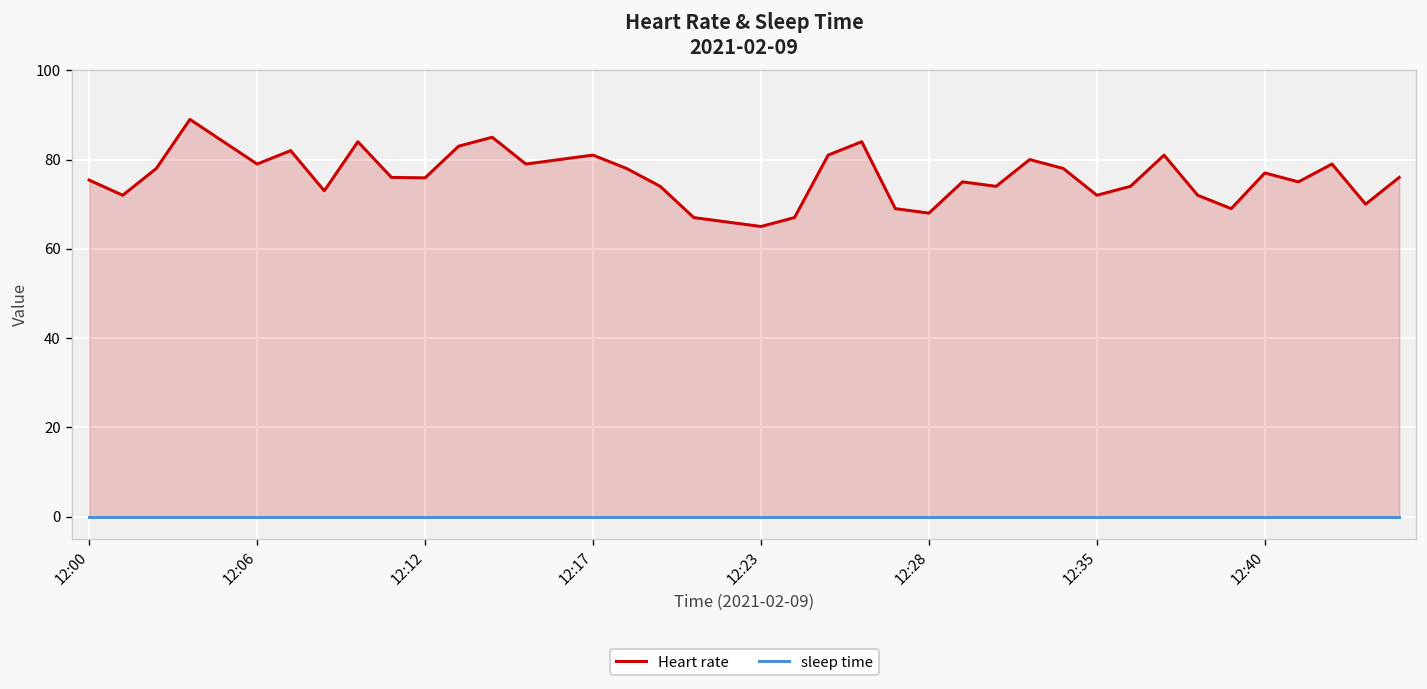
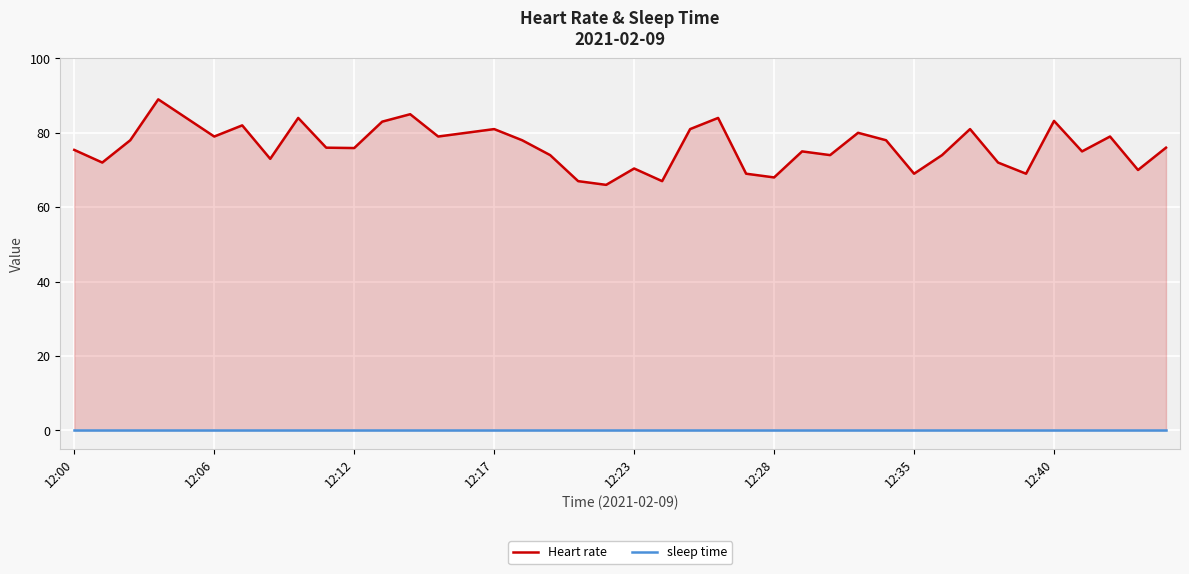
Heart rate, 12:23: 65 -> 70
Heart rate, 12:35: 72 -> 69
Heart rate, 12:40: 77 -> 83
